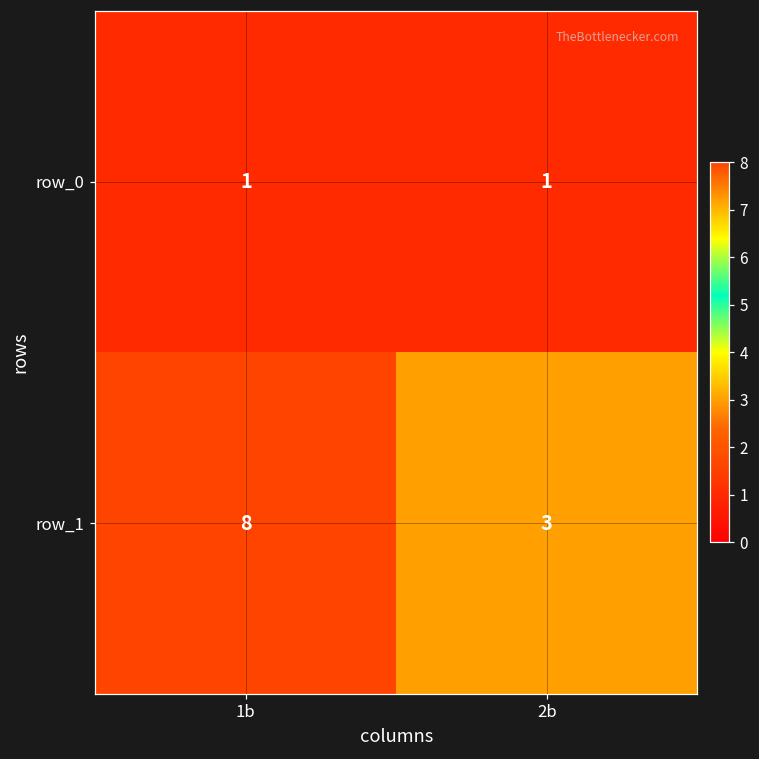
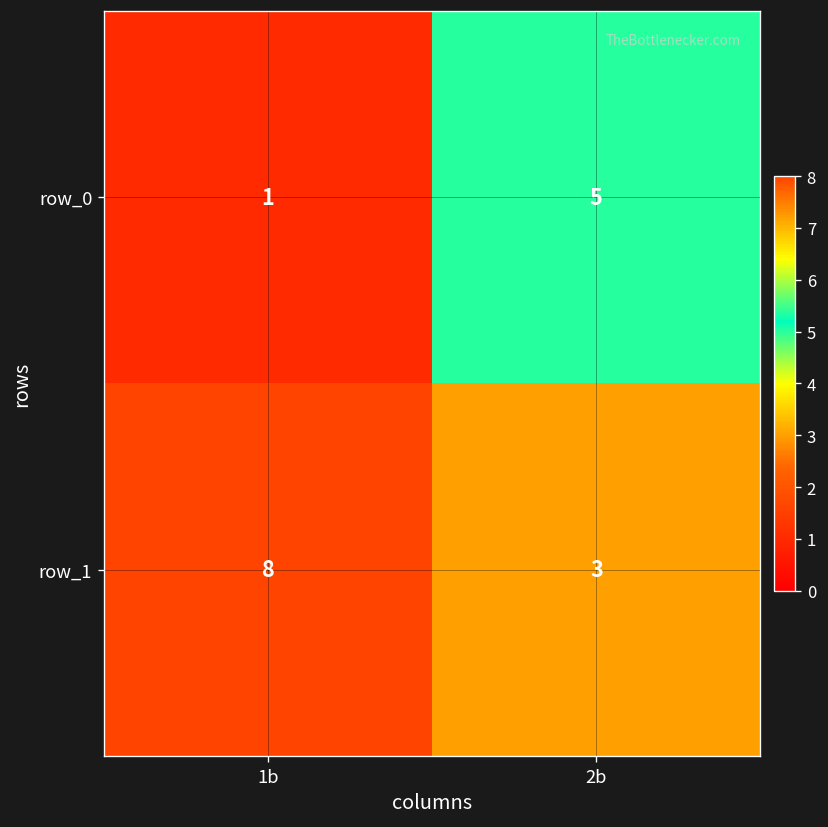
row_0, 2b: 1 -> 5
